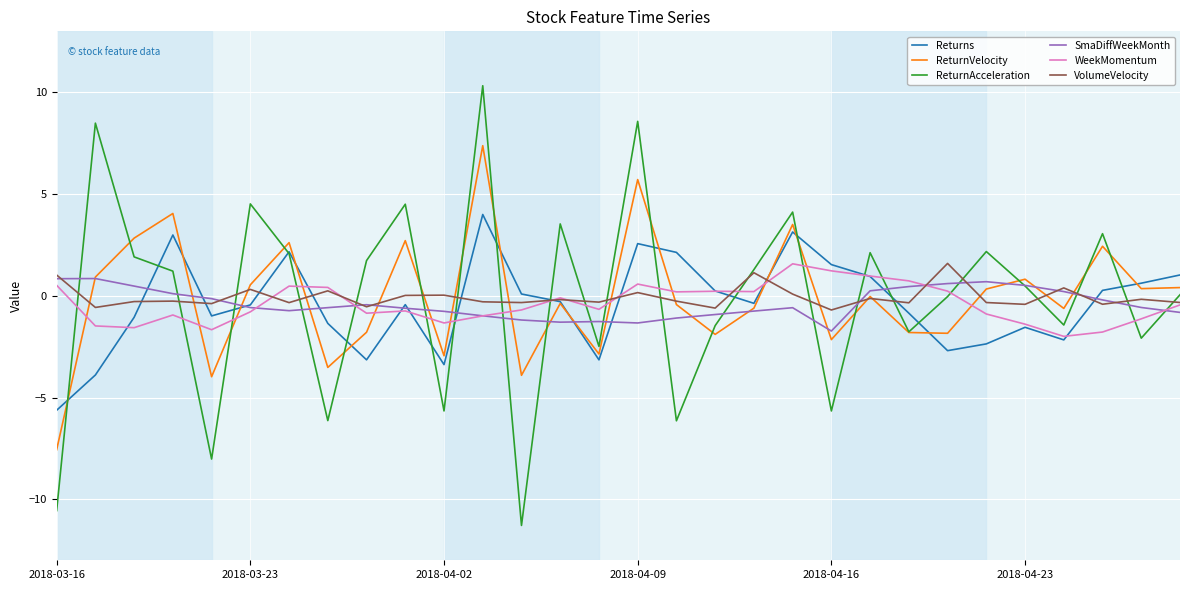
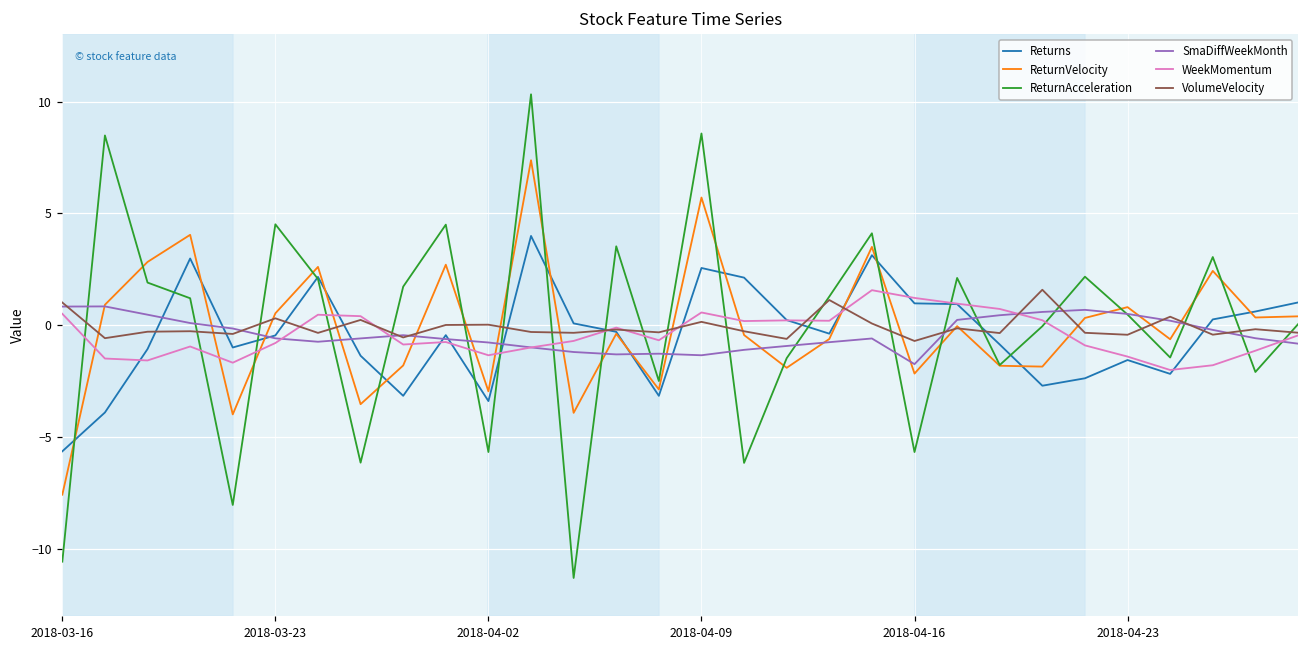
Returns, 2018-04-16: 1.5 -> 1.0
